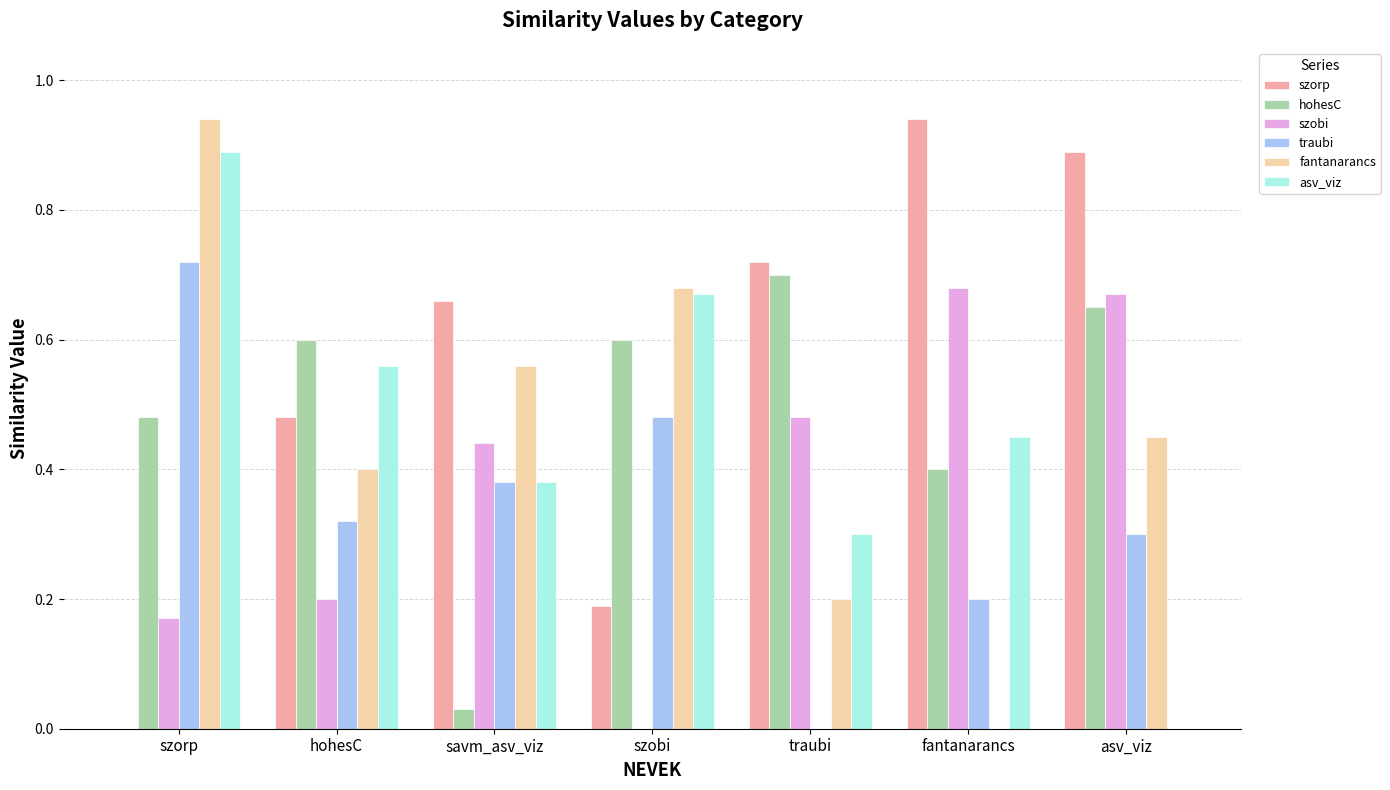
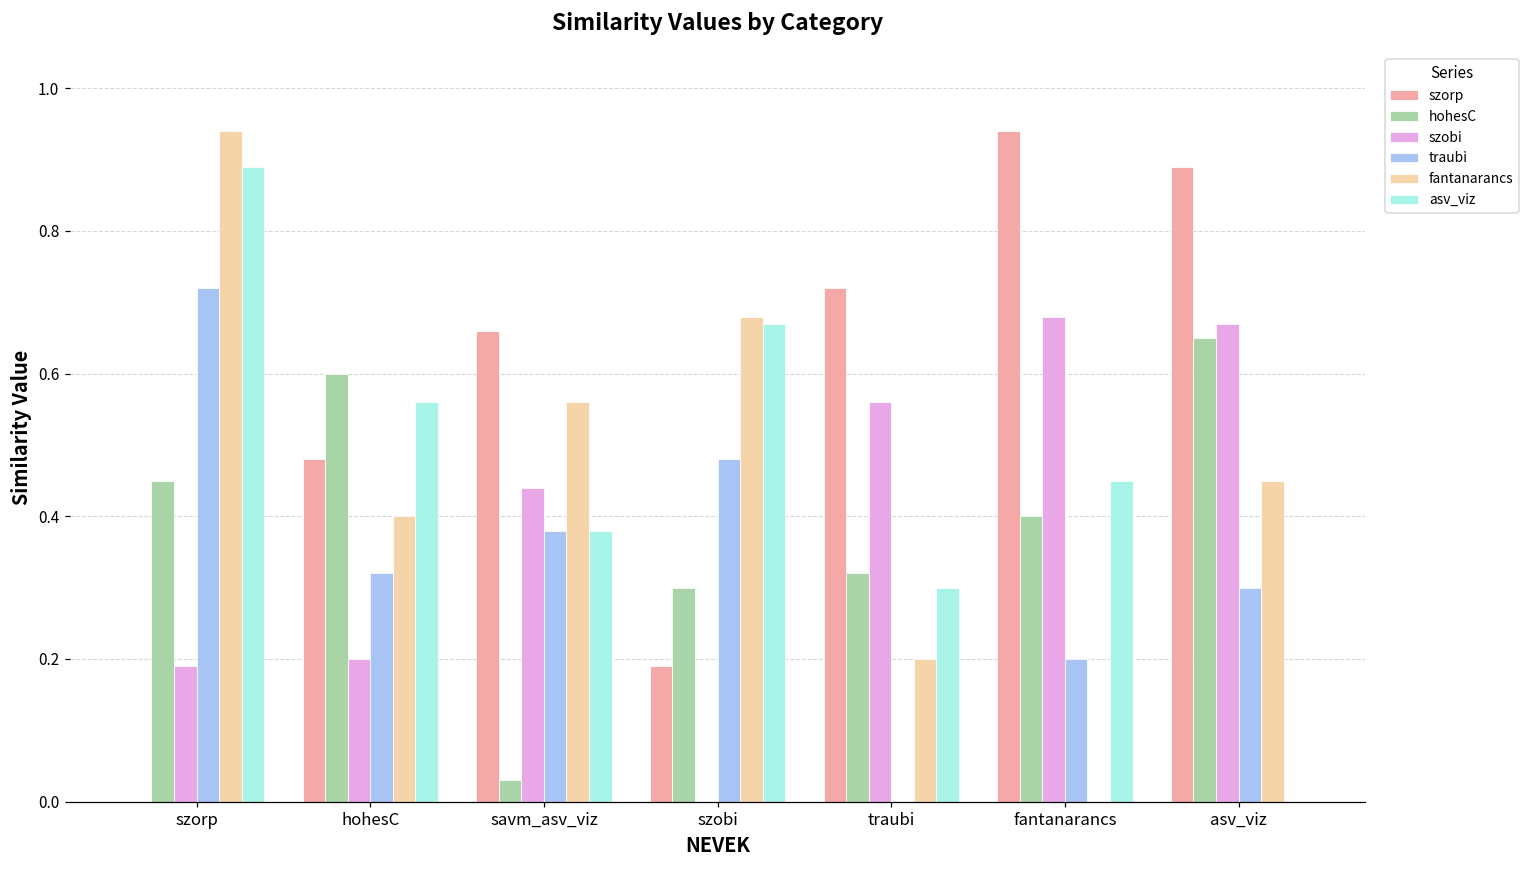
hohesC, szorp: 0.48 -> 0.45
szobi, szorp: 0.17 -> 0.19
hohesC, szobi: 0.6 -> 0.3
hohesC, traubi: 0.70 -> 0.32
szobi, traubi: 0.48 -> 0.56
